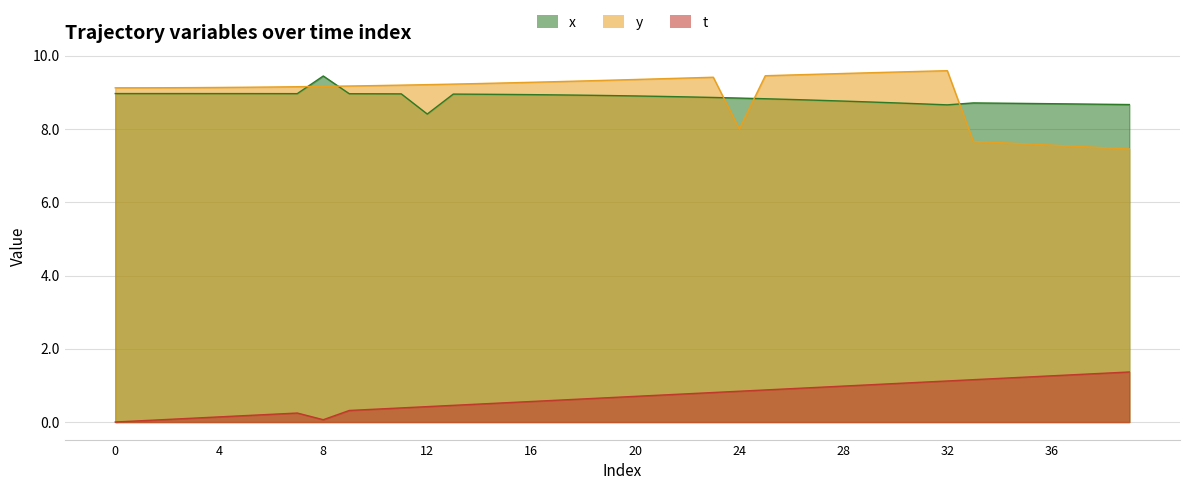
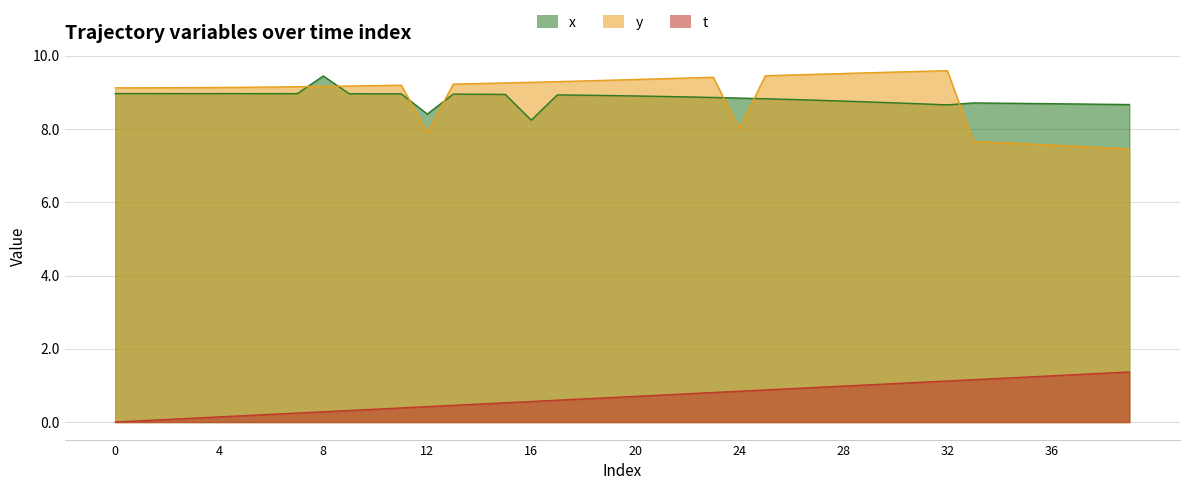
t, 8: 0.1 -> 0.3
y, 12: 9.2 -> 7.9
x, 16: 8.9 -> 8.2
